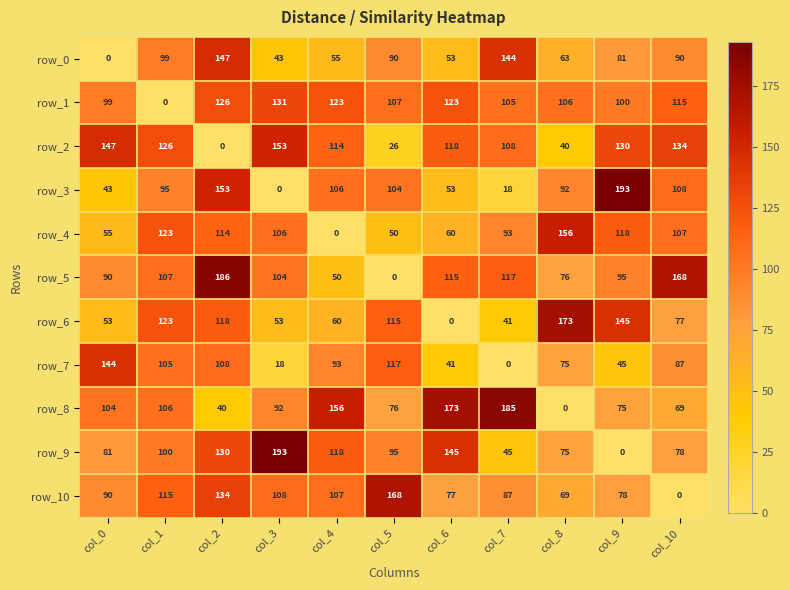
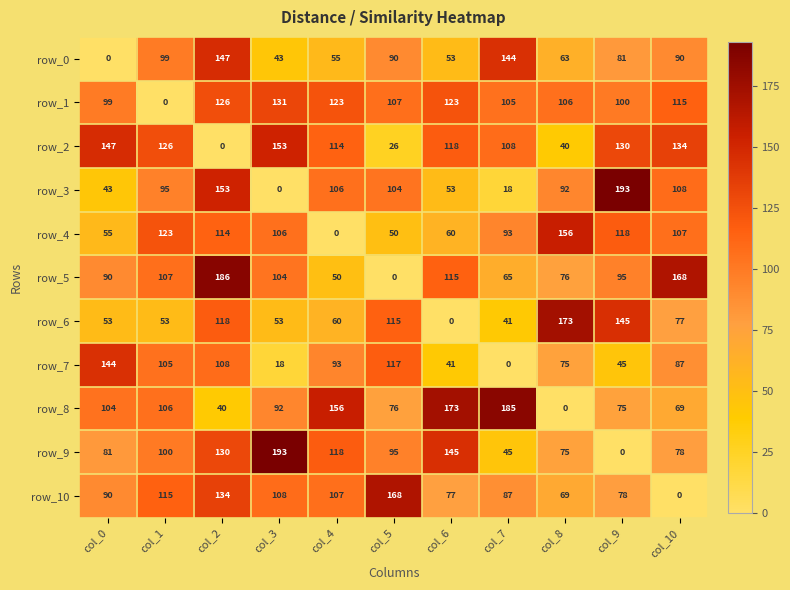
row_5, col_7: 117 -> 65
row_6, col_1: 123 -> 53
